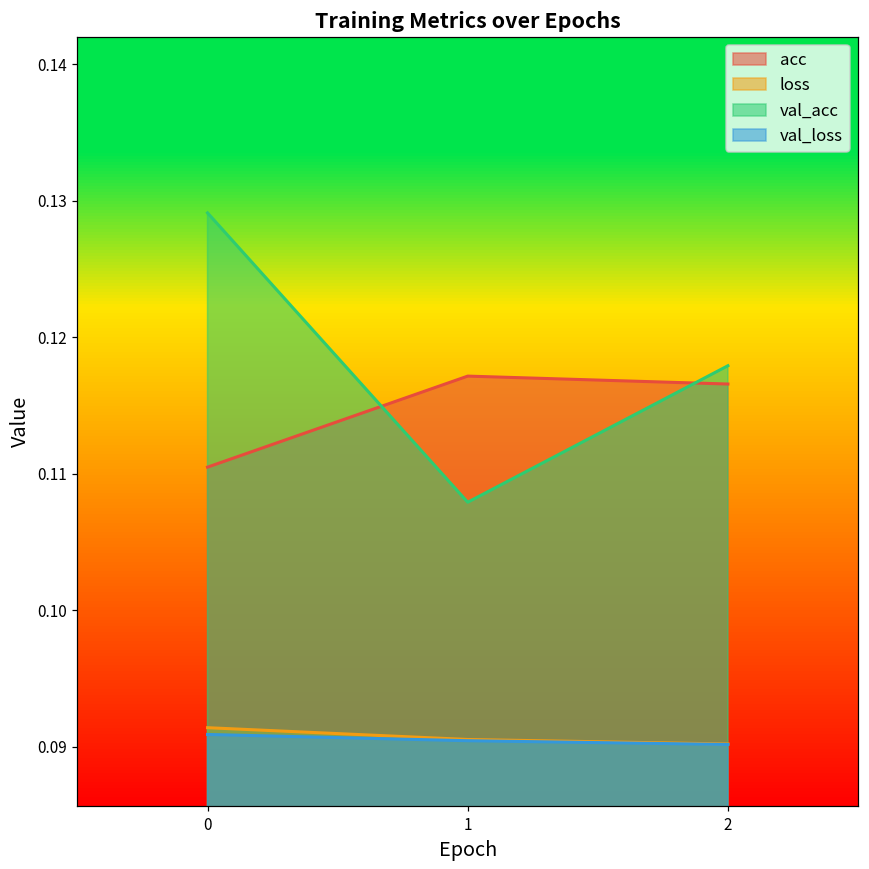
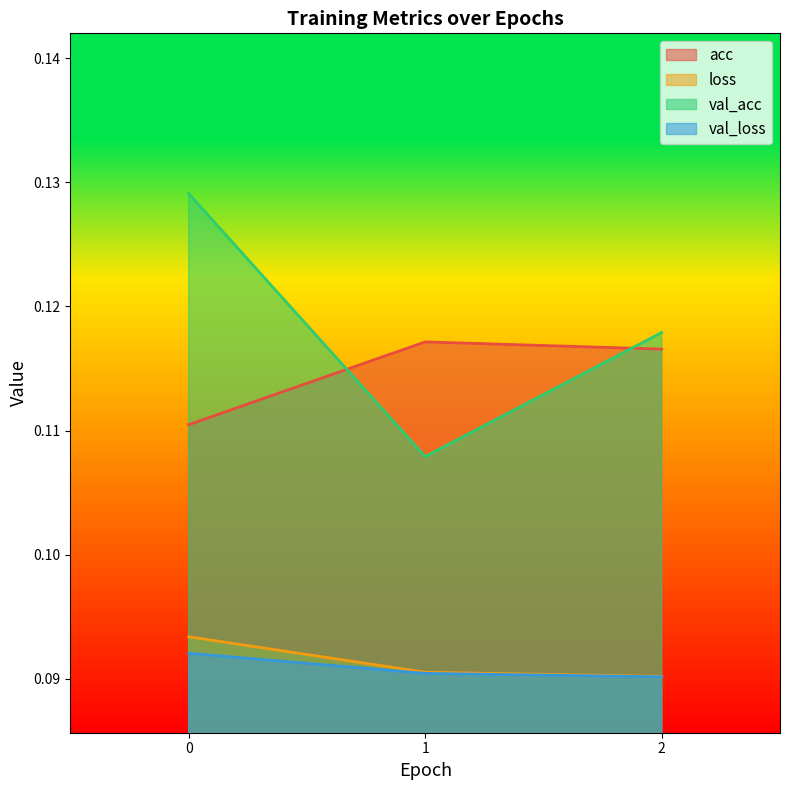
loss, 0: 0.0914 -> 0.0934
val_loss, 0: 0.0909 -> 0.0920
